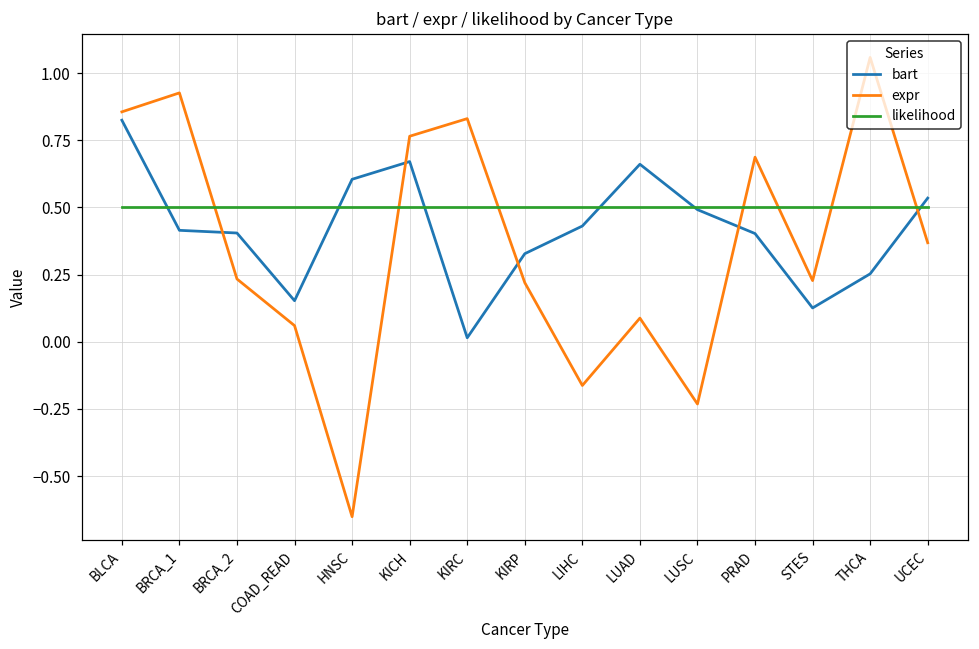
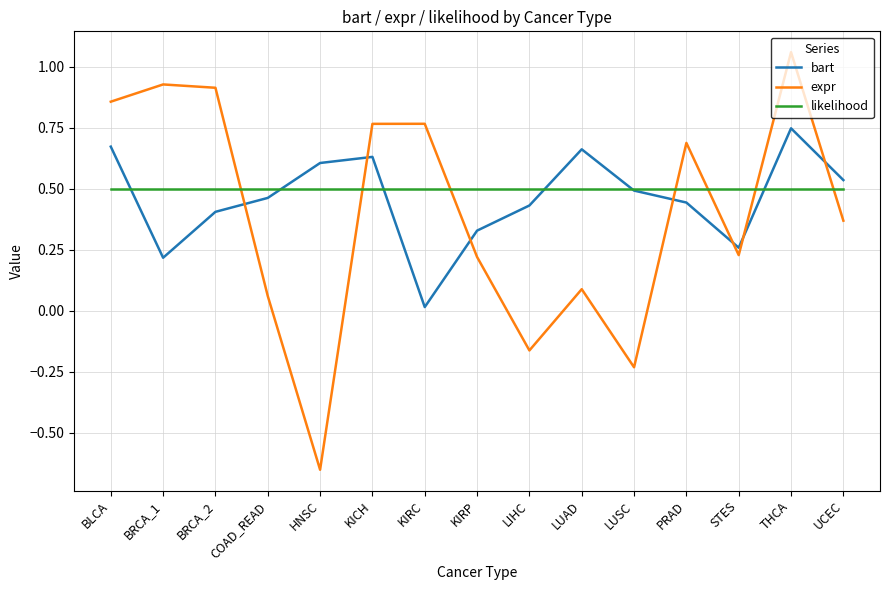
bart, BLCA: 0.83 -> 0.67
bart, BRCA_1: 0.42 -> 0.22
expr, BRCA_2: 0.23 -> 0.91
bart, COAD_READ: 0.15 -> 0.46
bart, KICH: 0.67 -> 0.63
expr, KIRC: 0.83 -> 0.77
bart, PRAD: 0.40 -> 0.44
bart, STES: 0.13 -> 0.26
bart, THCA: 0.25 -> 0.75
